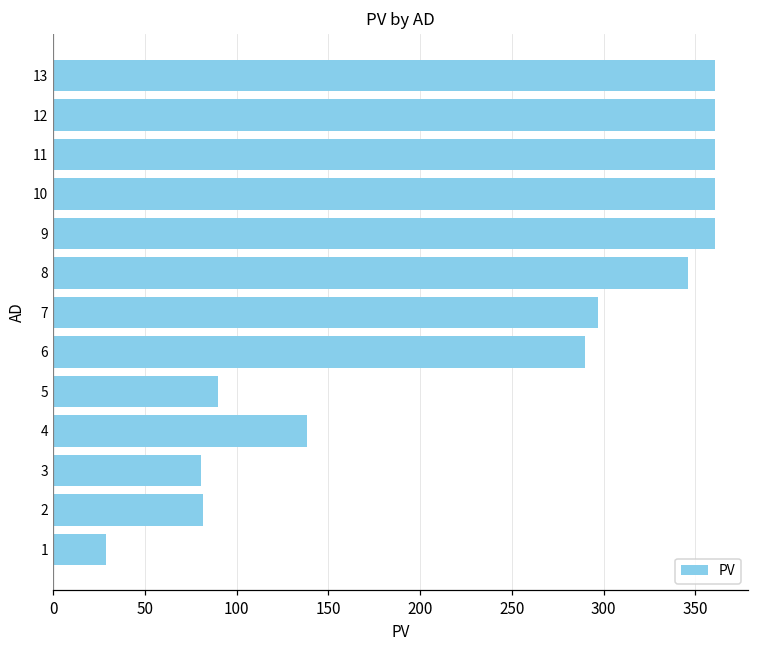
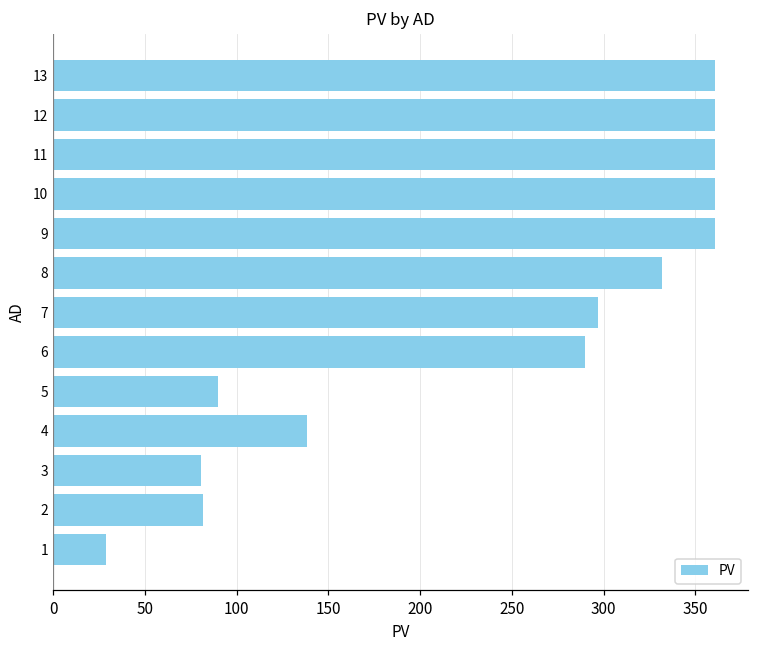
8: 346 -> 332
